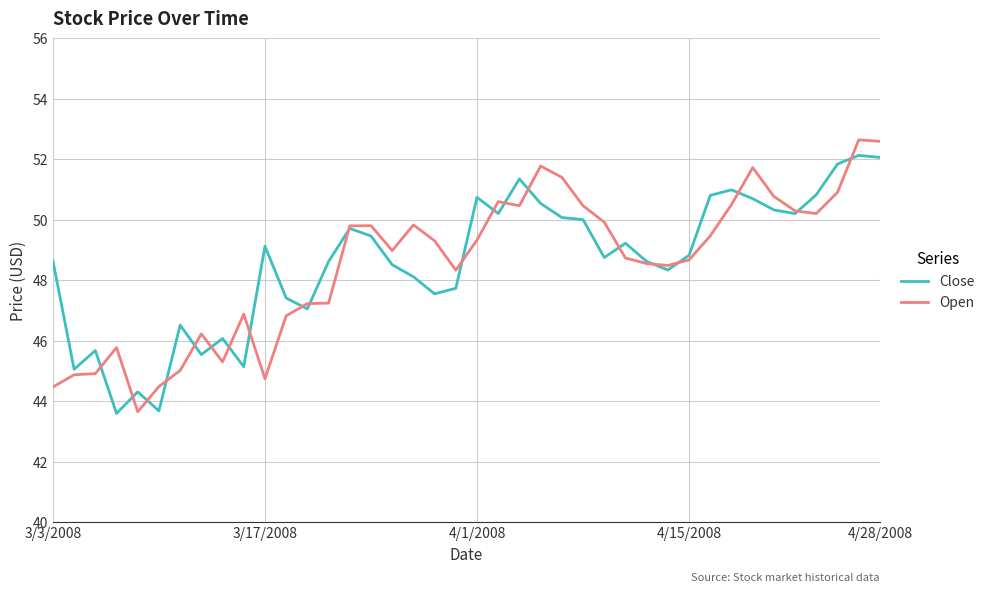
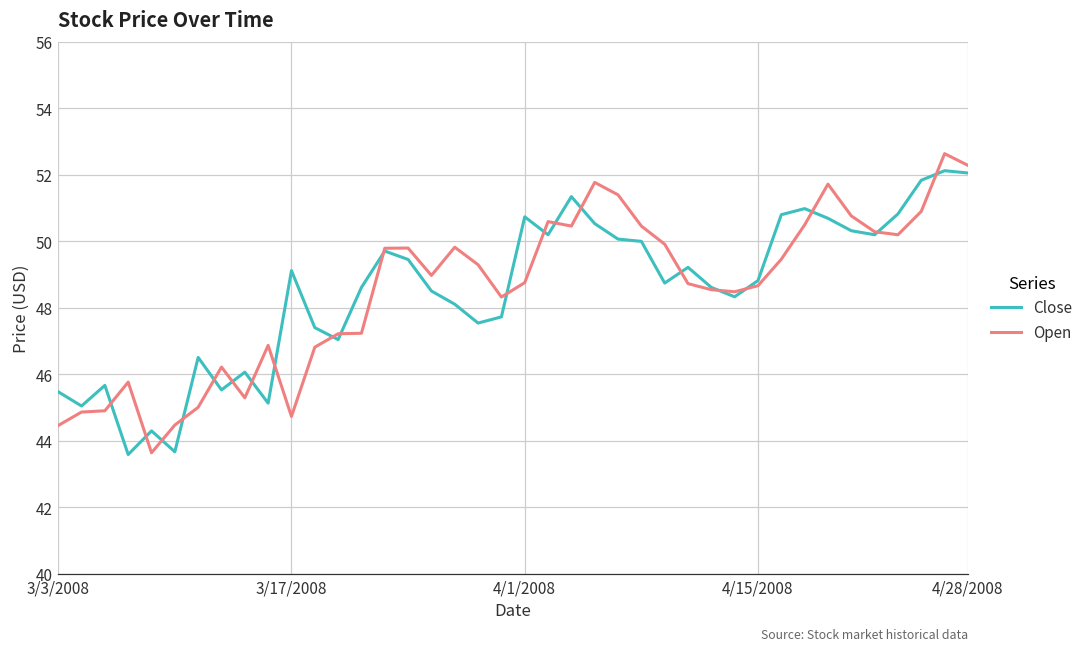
Close, 3/3/2008: 48.6 -> 45.5
Open, 4/1/2008: 49.3 -> 48.8
Open, 4/28/2008: 52.6 -> 52.3
